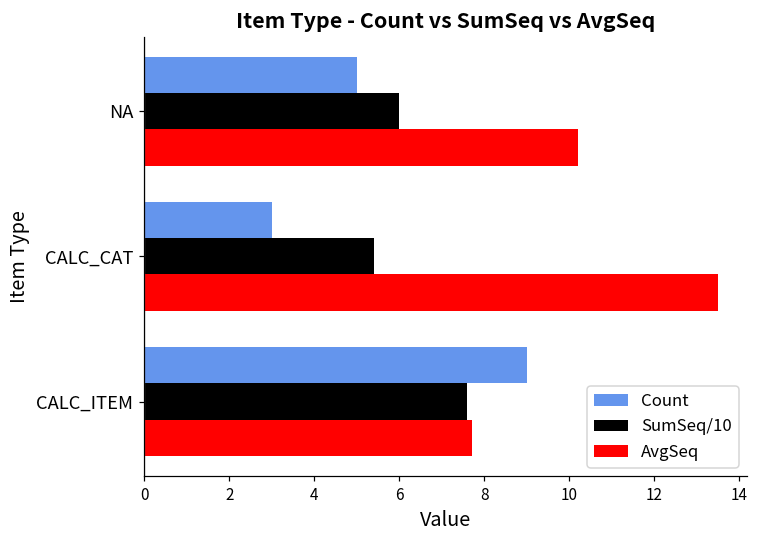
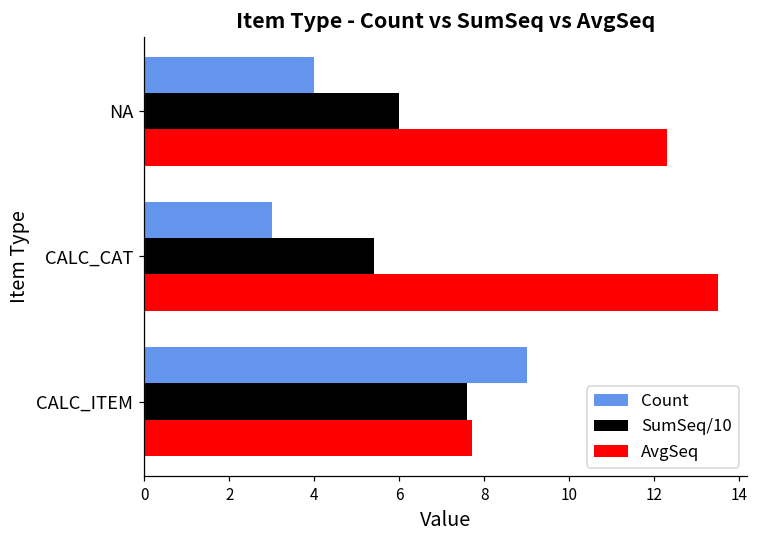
Count, NA: 5 -> 4
AvgSeq, NA: 10.2 -> 12.3
